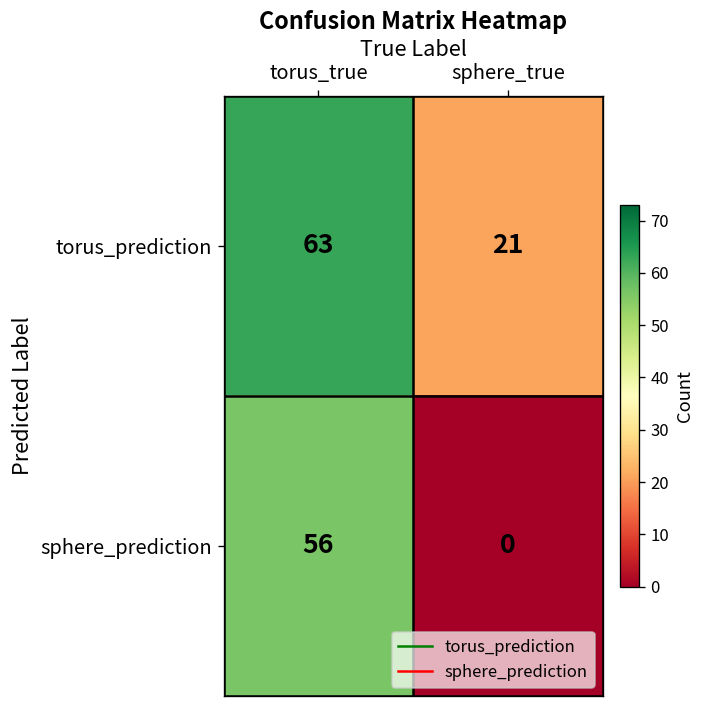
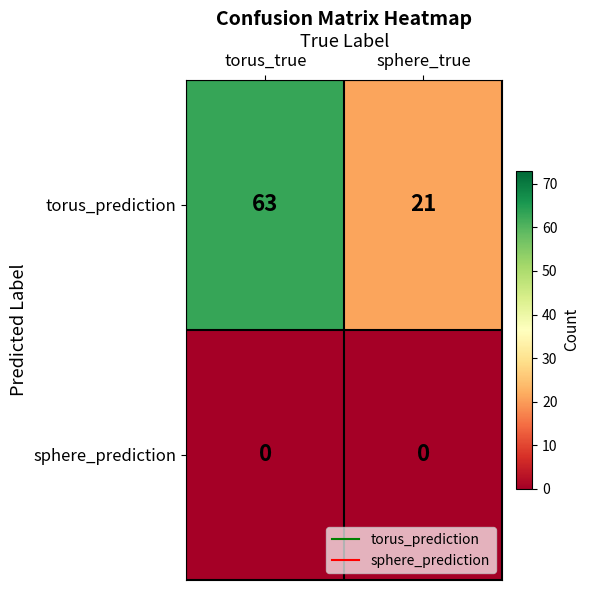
sphere_prediction, torus_true: 56 -> 0
